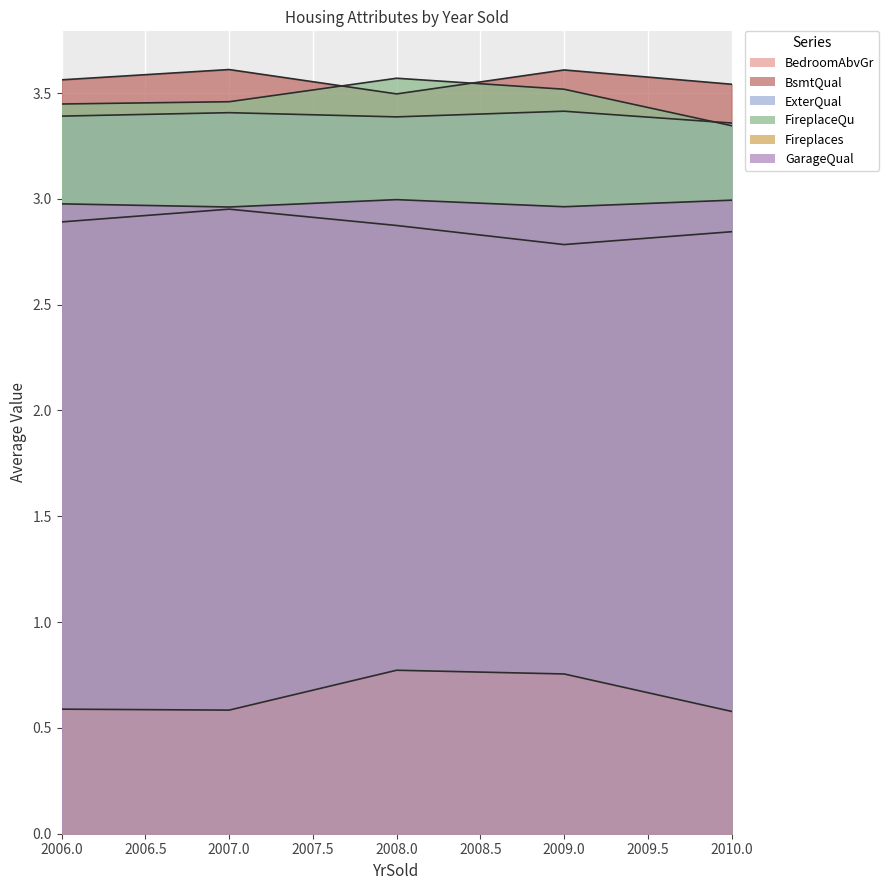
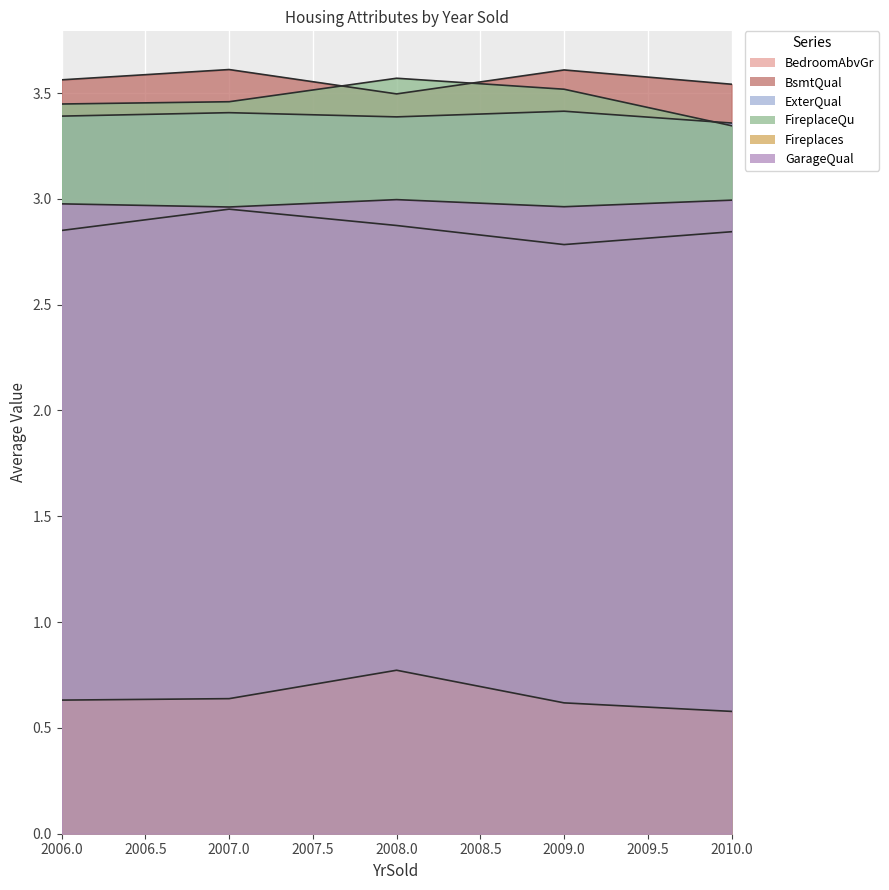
BedroomAbvGr, 2006.0: 2.89 -> 2.85
Fireplaces, 2006.0: 0.59 -> 0.63
Fireplaces, 2007.0: 0.58 -> 0.64
Fireplaces, 2009.0: 0.75 -> 0.62
